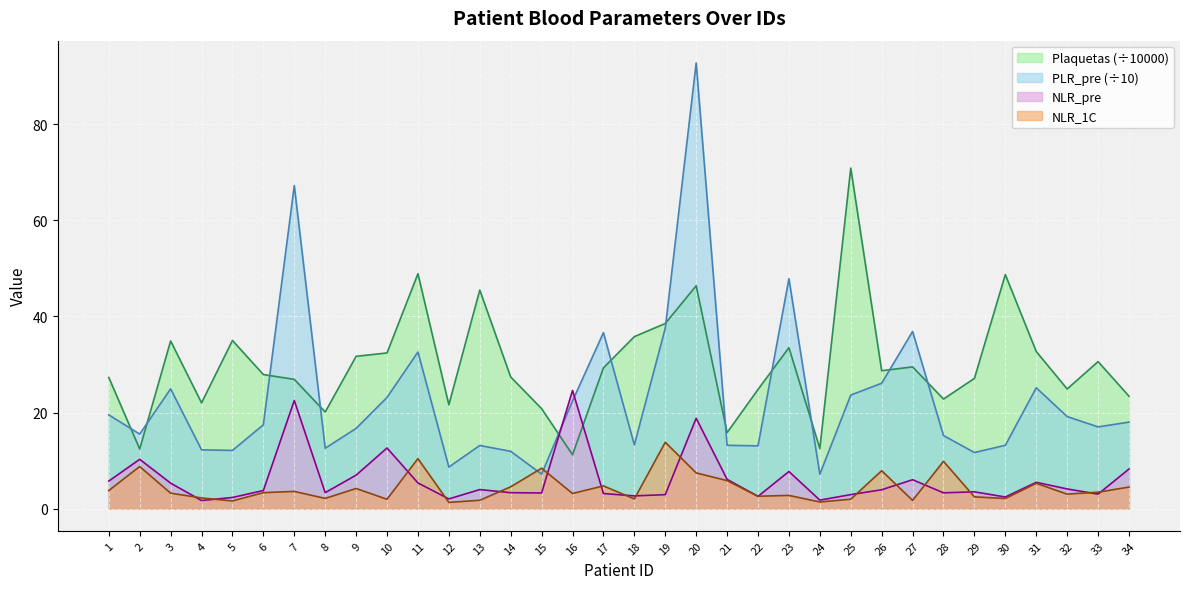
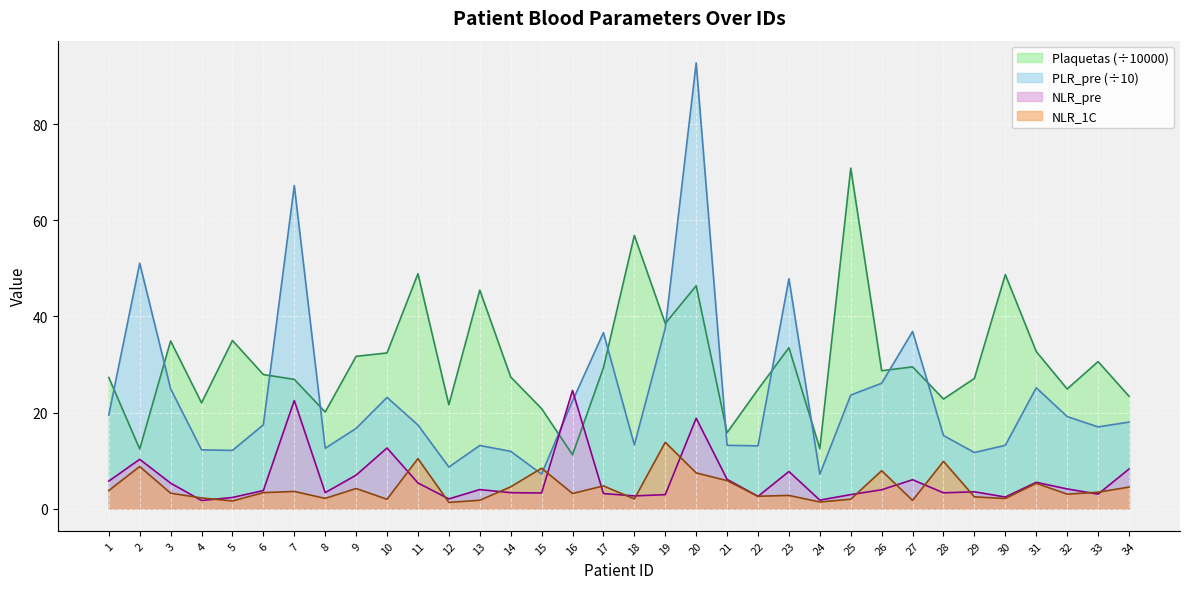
PLR_pre (÷10), 2: 16 -> 51
PLR_pre (÷10), 11: 33 -> 17
Plaquetas (÷10000), 18: 36 -> 57
